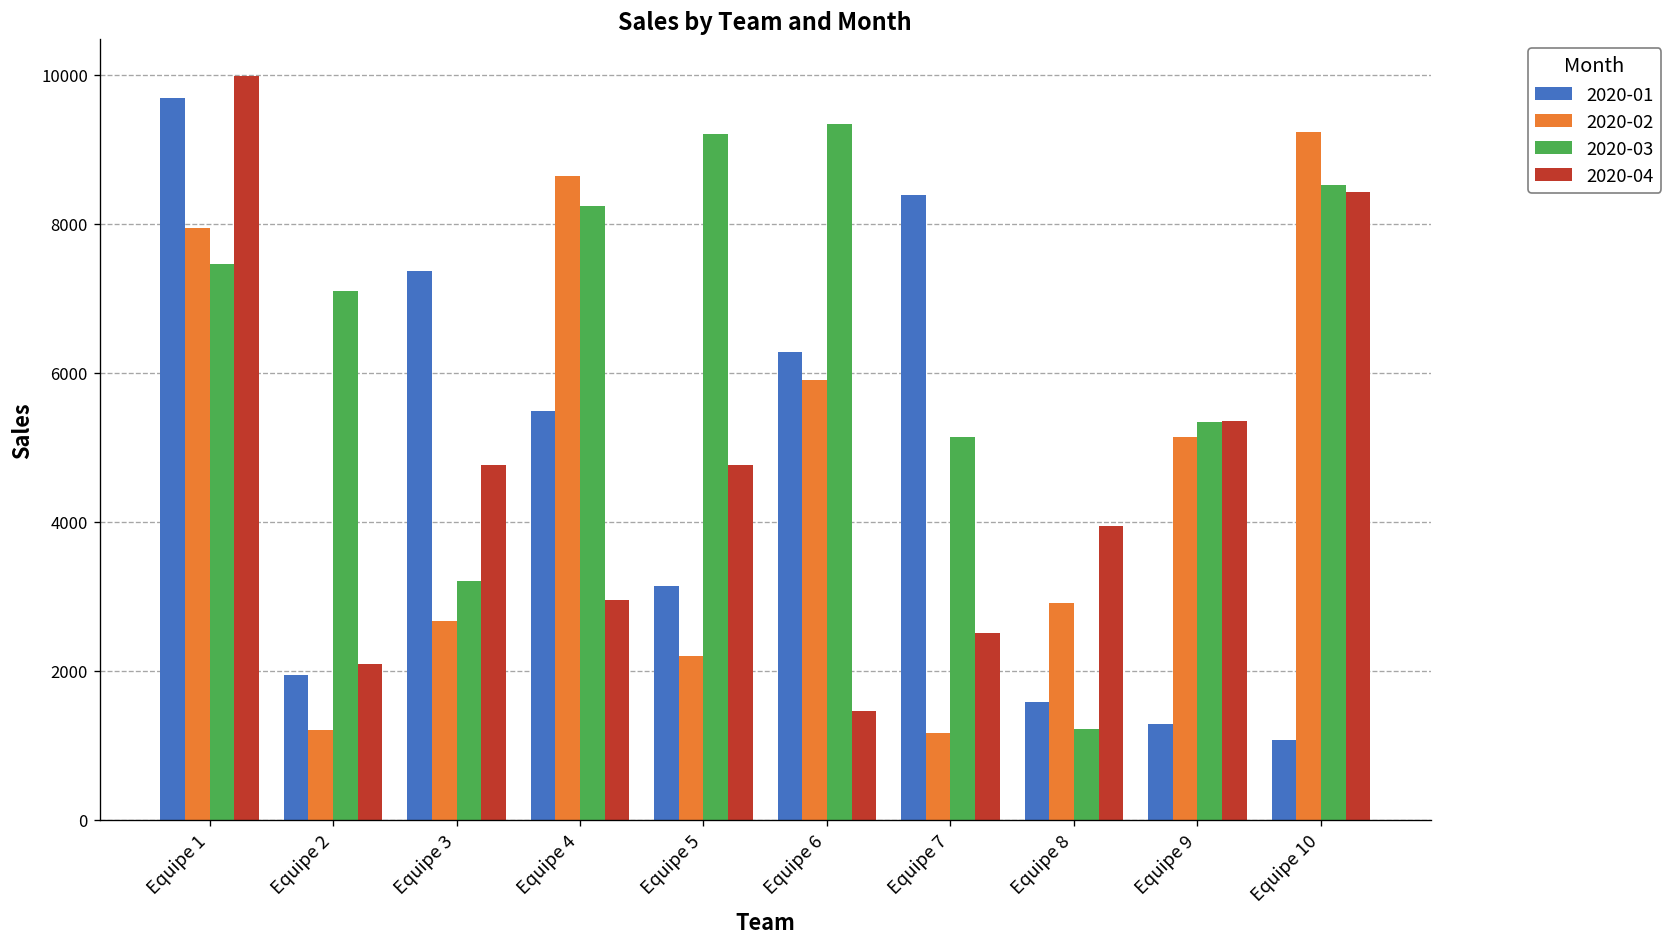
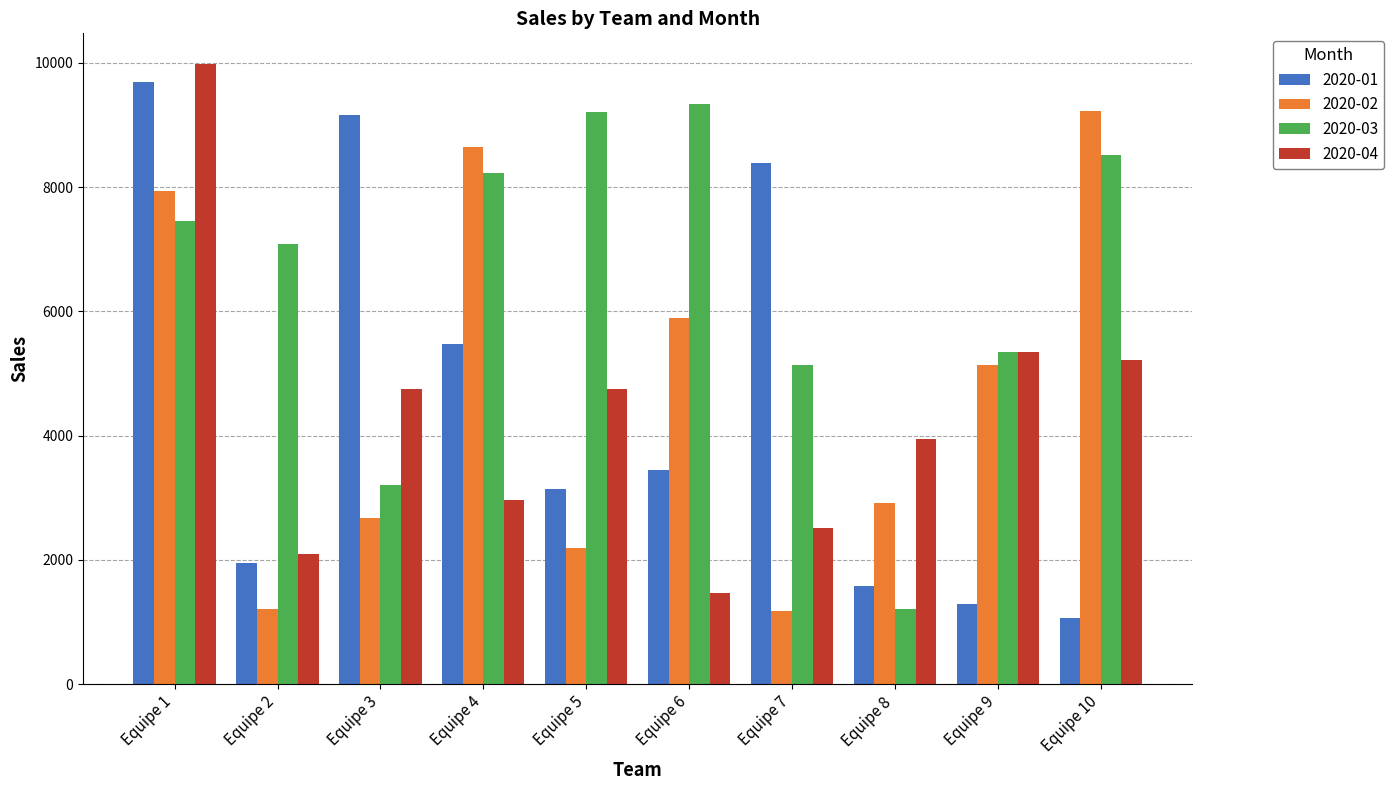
2020-01, Equipe 3: 7400 -> 9200
2020-01, Equipe 6: 6300 -> 3400
2020-04, Equipe 10: 8400 -> 5200
